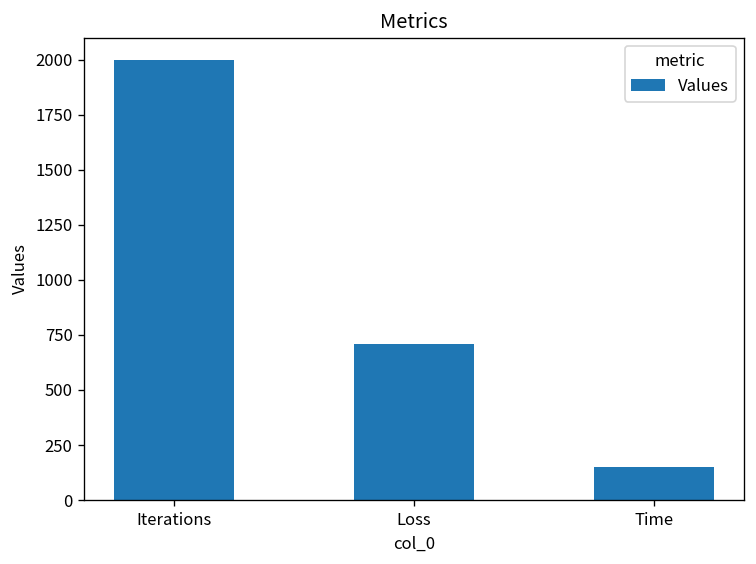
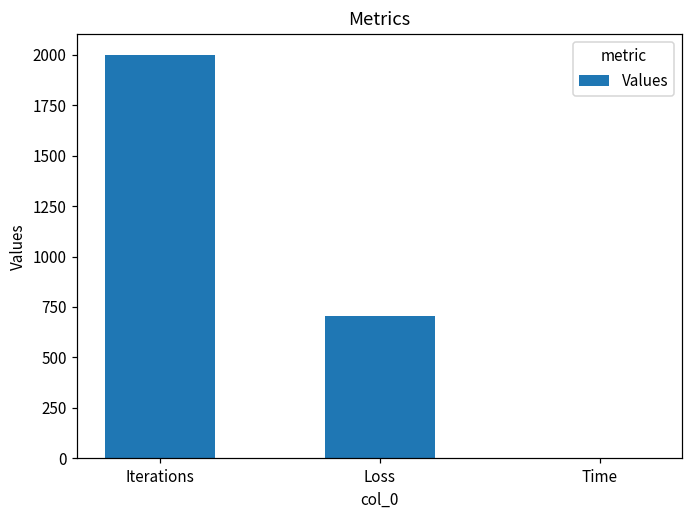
Time: 150 -> 0
